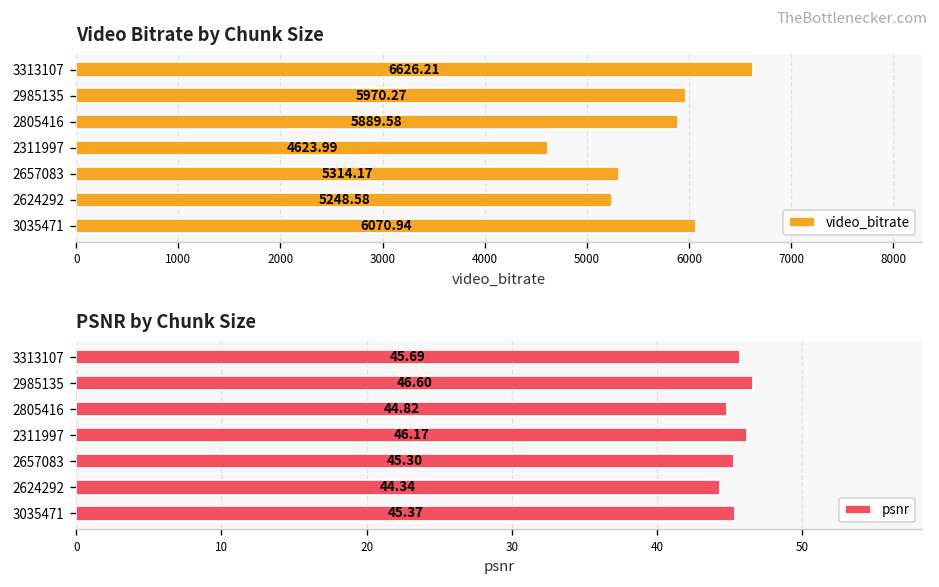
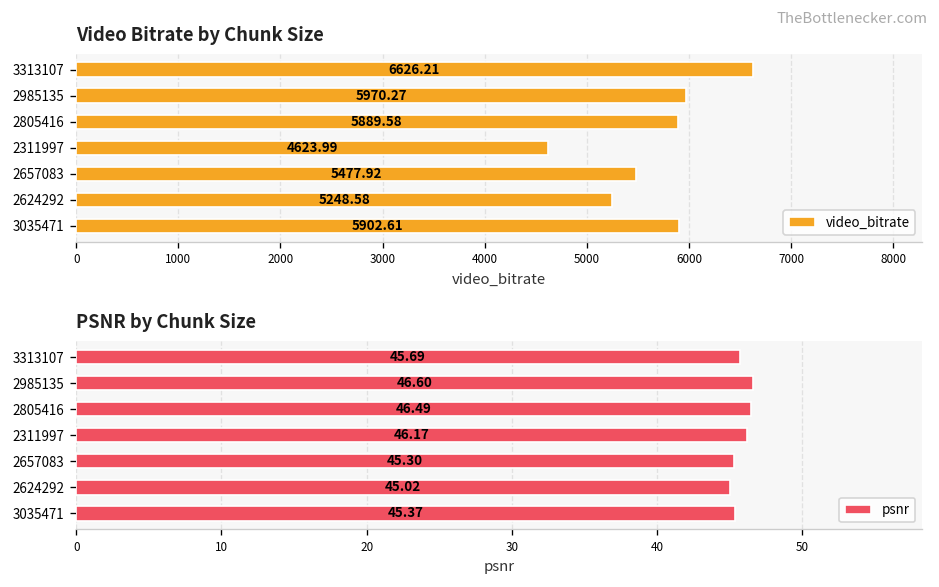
Video Bitrate by Chunk Size, 2657083: 5314.17 -> 5477.92
Video Bitrate by Chunk Size, 3035471: 6070.94 -> 5902.61
PSNR by Chunk Size, 2805416: 44.82 -> 46.49
PSNR by Chunk Size, 2624292: 44.34 -> 45.02
